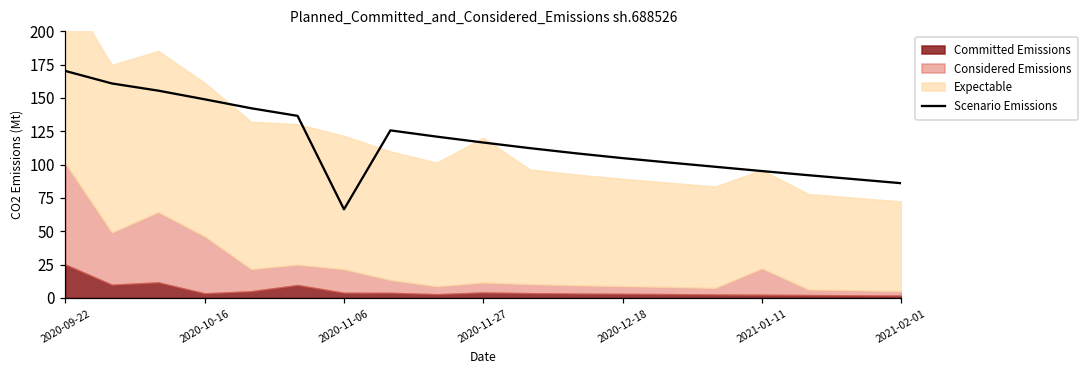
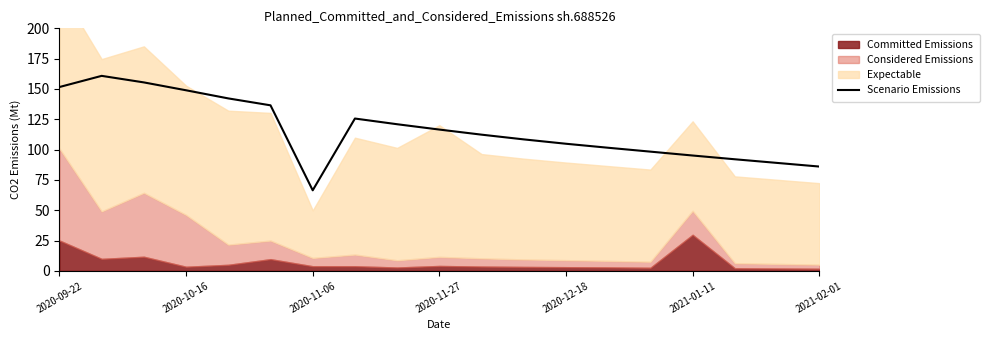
Scenario Emissions, 2020-09-22: 170 -> 152
Expectable, 2020-10-16: 115 -> 107
Considered Emissions, 2020-11-06: 18 -> 7
Expectable, 2020-11-06: 100 -> 39
Committed Emissions, 2021-01-11: 2 -> 30
